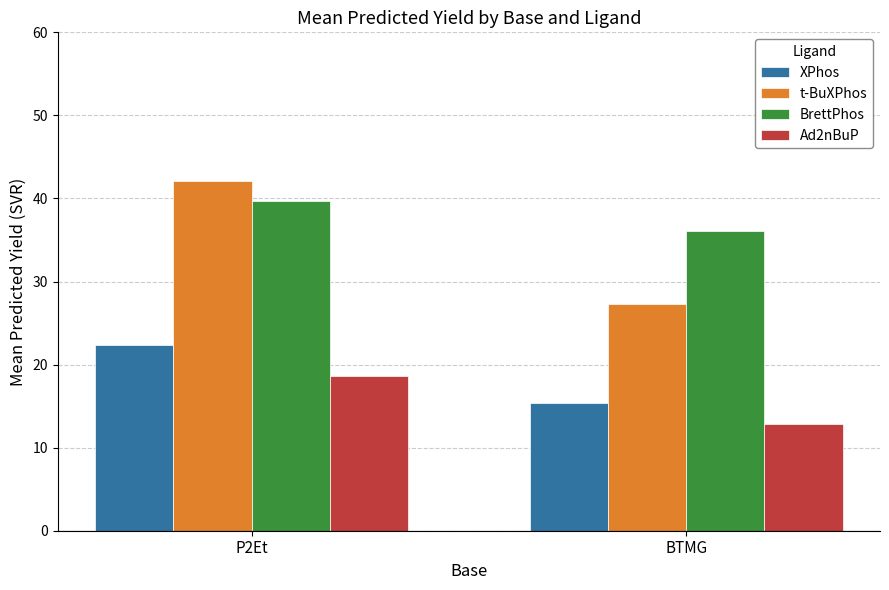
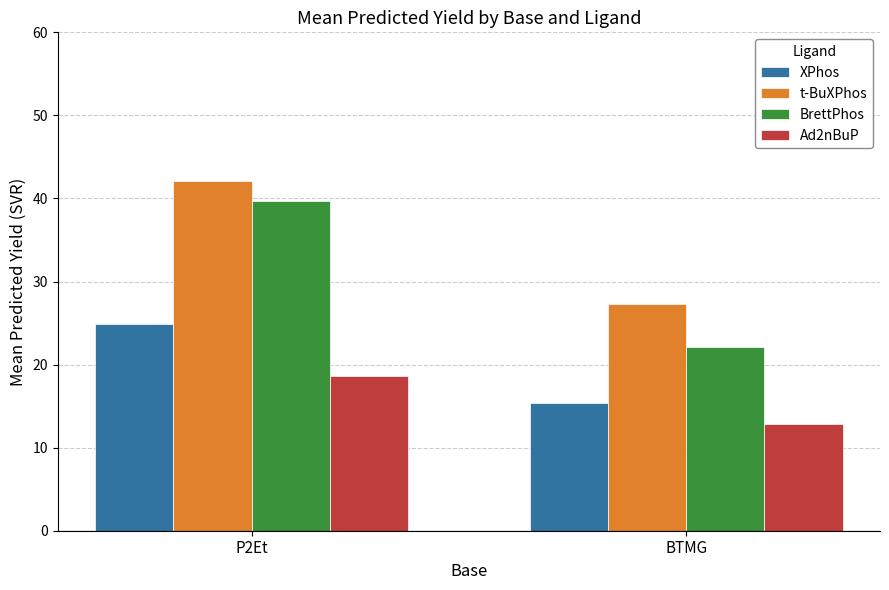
XPhos, P2Et: 22 -> 25
BrettPhos, BTMG: 36 -> 22
